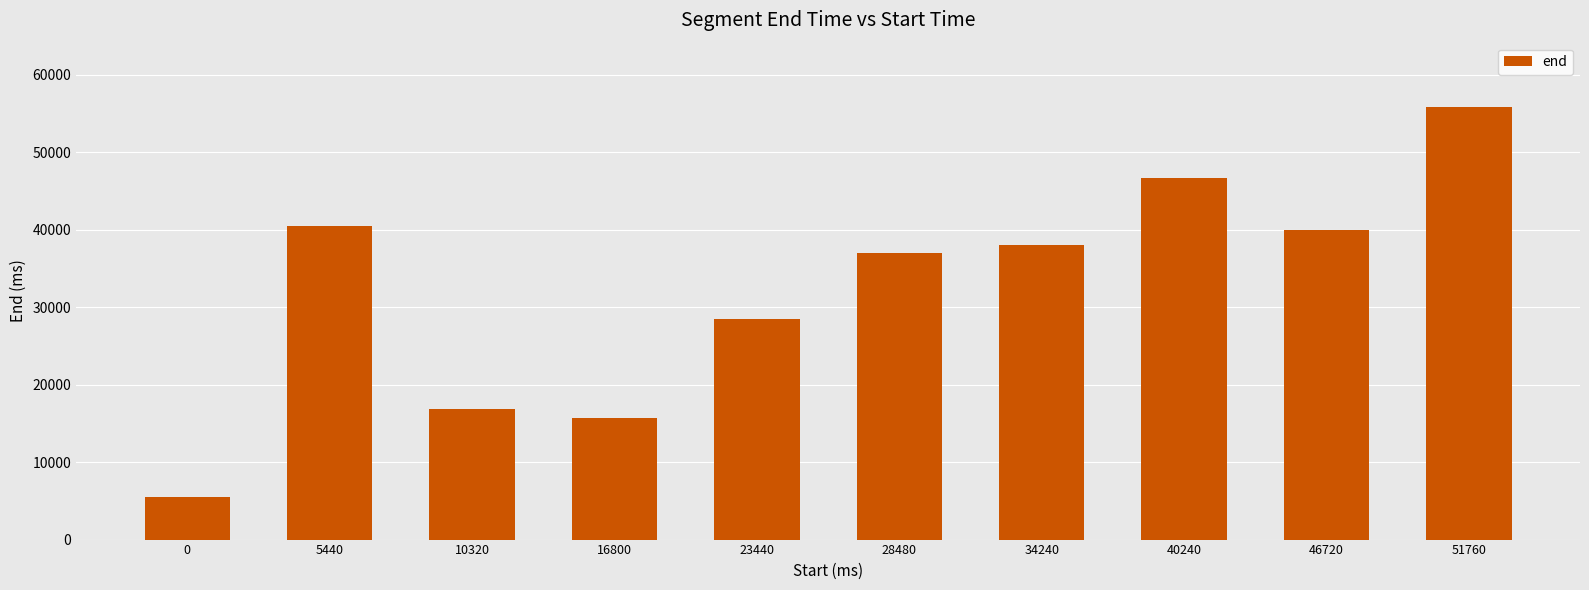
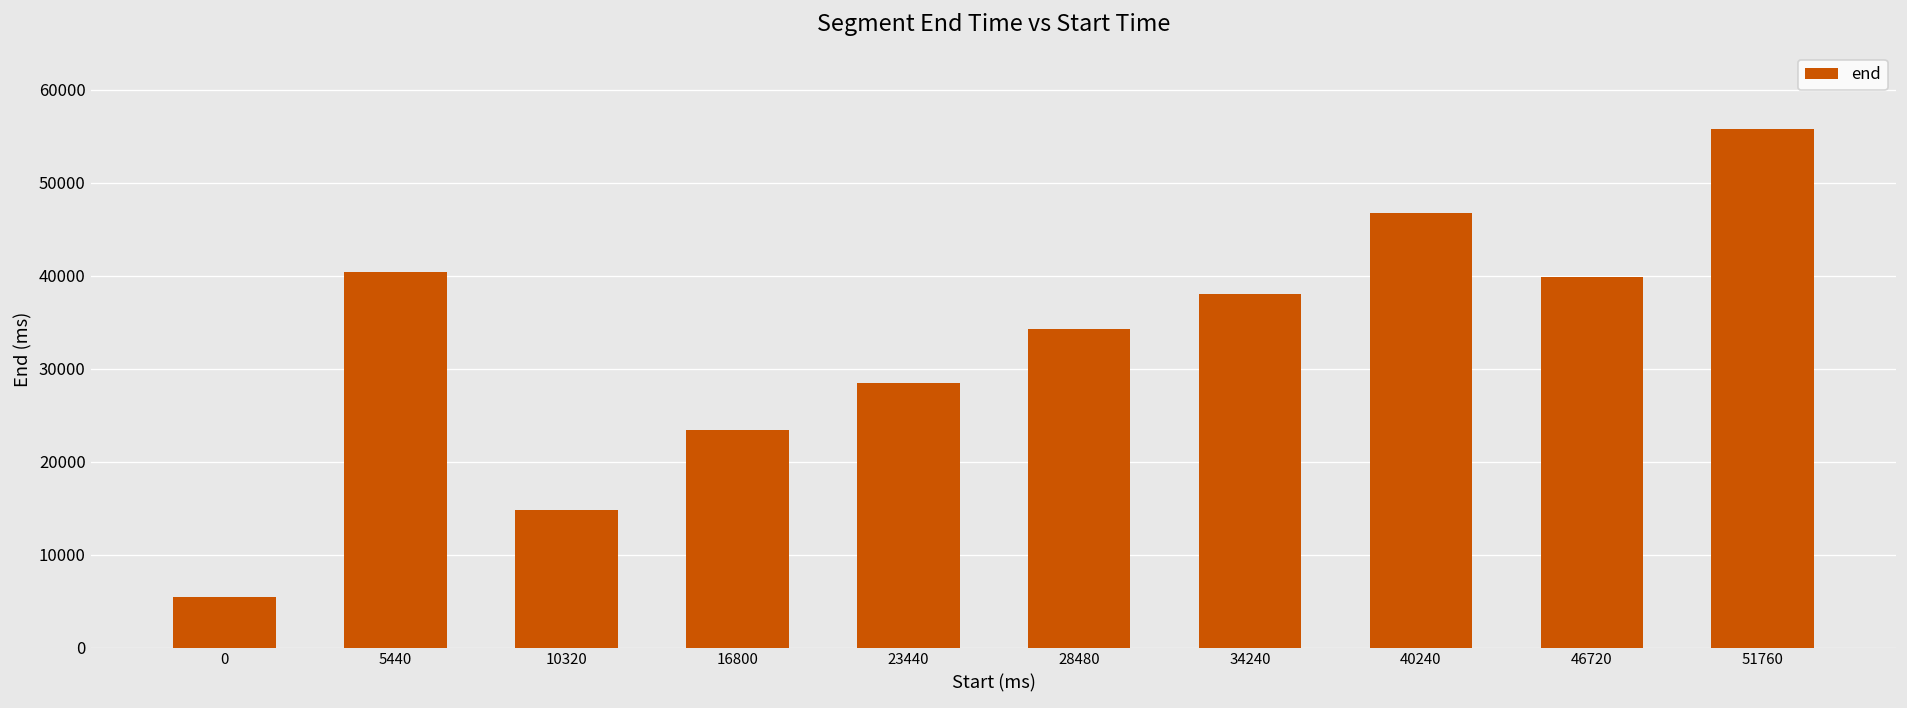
10320: 17000 -> 15000
16800: 16000 -> 23000
28480: 37000 -> 34000
